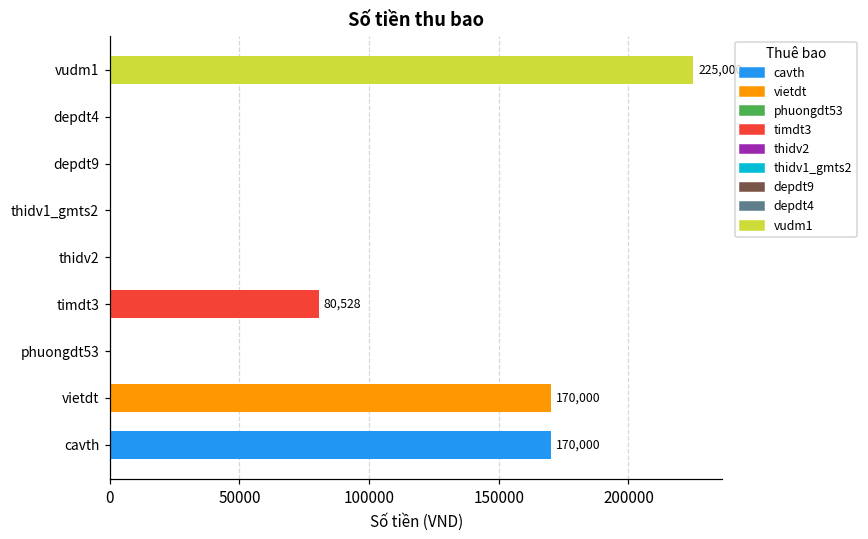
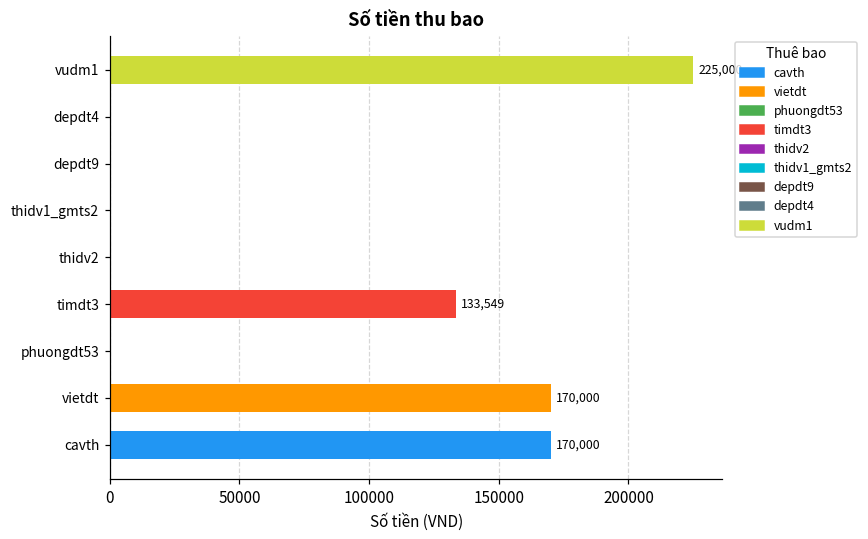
timdt3: 80,528 -> 133,549
